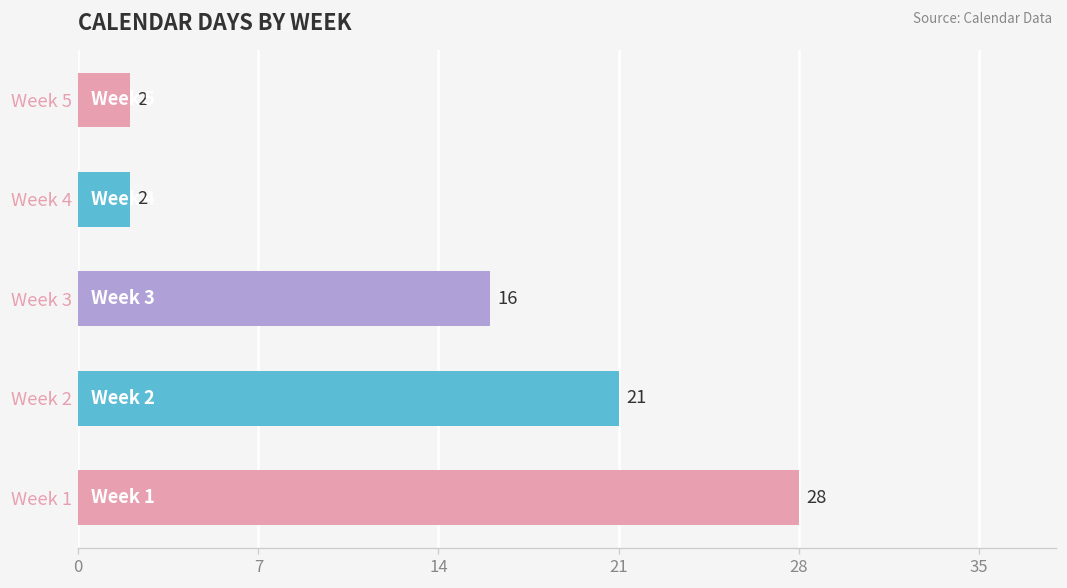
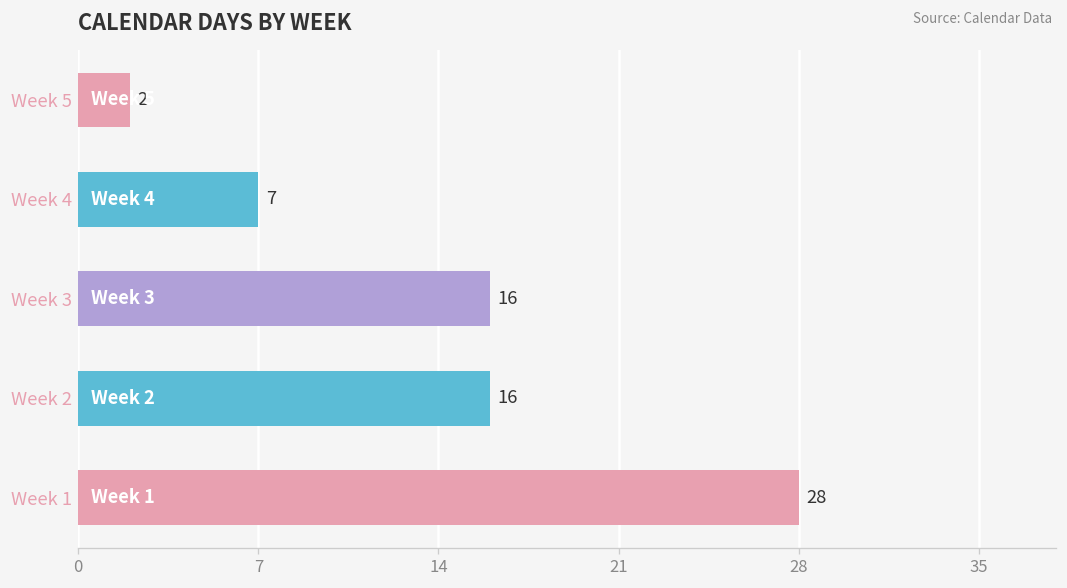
Week 4: 2 -> 7
Week 2: 21 -> 16
